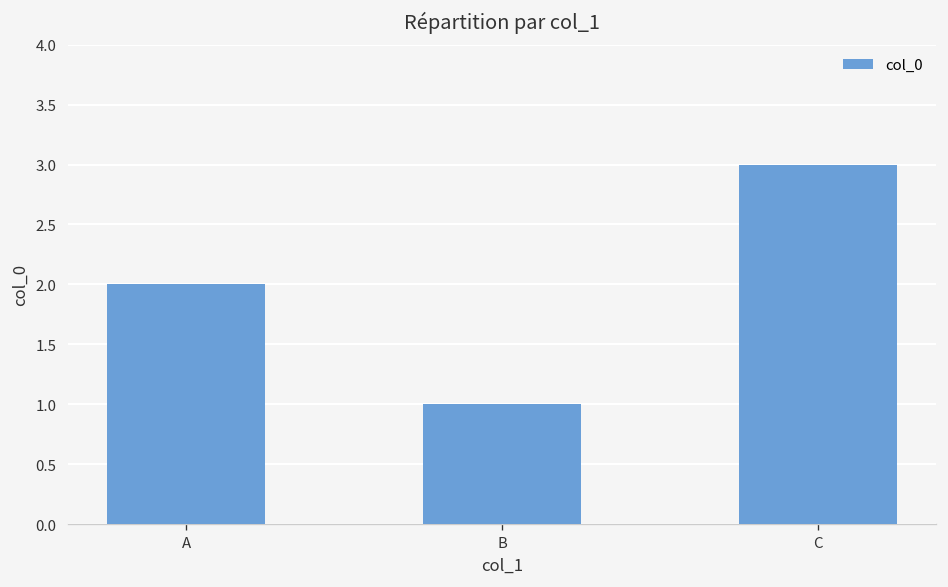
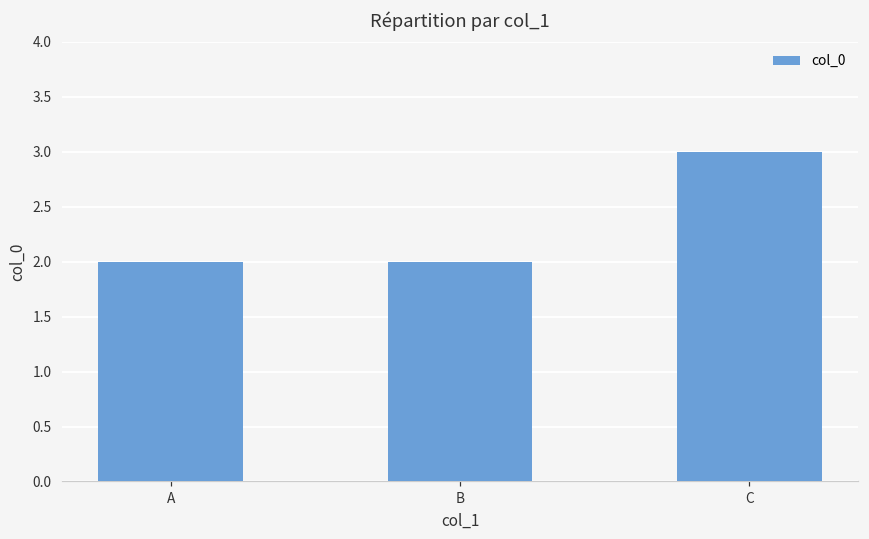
B: 1 -> 2
